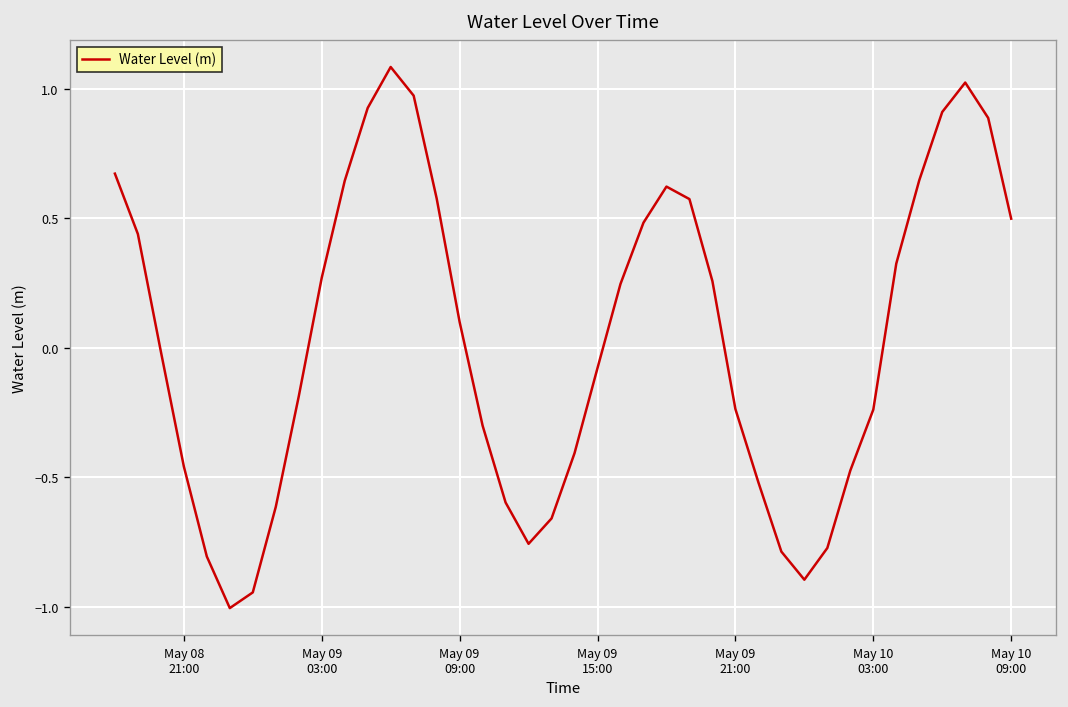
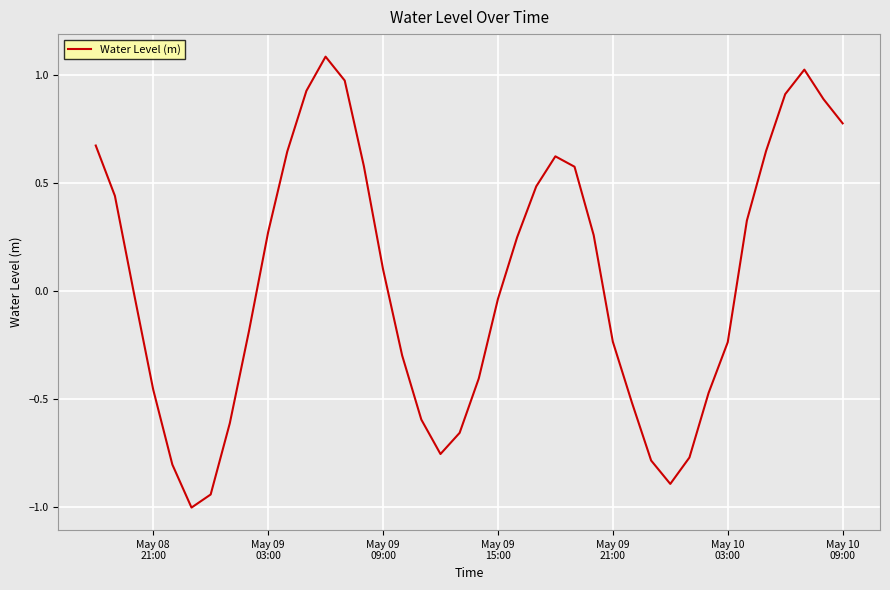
May 09 15:00: -0.08 -> -0.04
May 10 09:00: 0.50 -> 0.77
